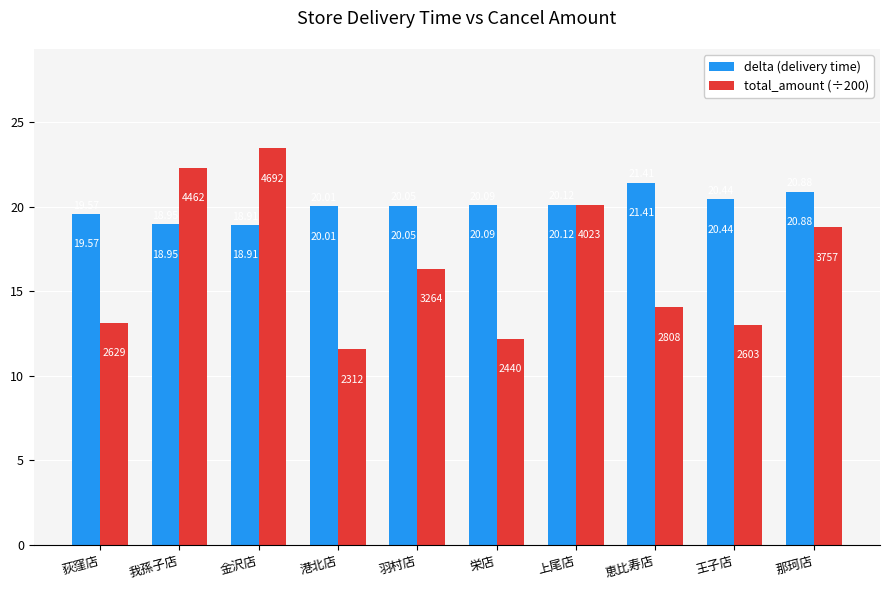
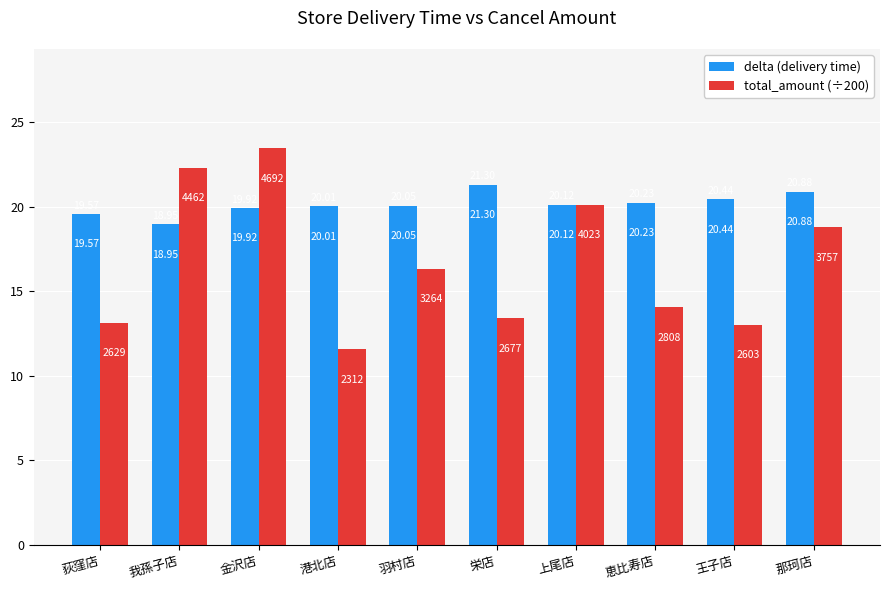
delta (delivery time), 金沢店: 18.91 -> 19.92
delta (delivery time), 栄店: 20.09 -> 21.30
total_amount (÷200), 栄店: 2440 -> 2677
delta (delivery time), 恵比寿店: 21.41 -> 20.23
